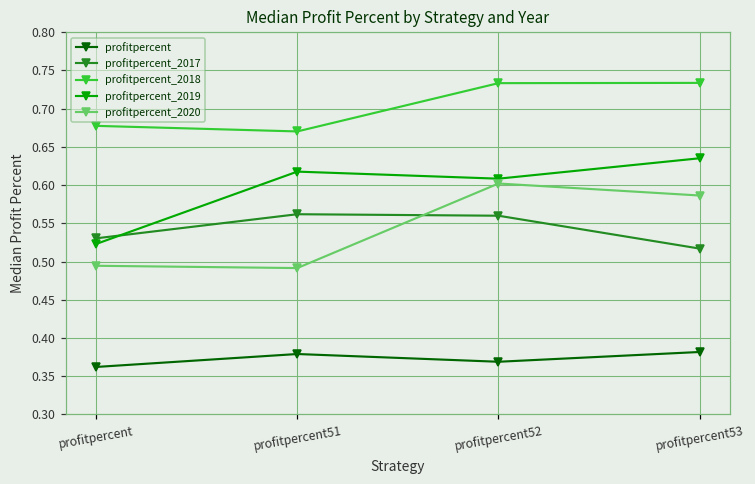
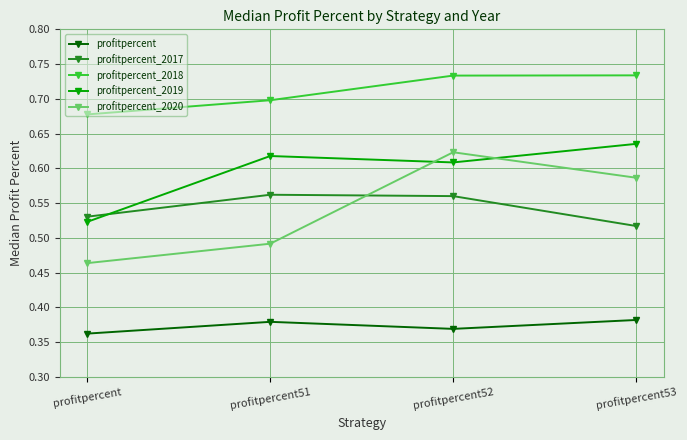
profitpercent_2020, profitpercent: 0.49 -> 0.46
profitpercent_2018, profitpercent51: 0.67 -> 0.70
profitpercent_2020, profitpercent52: 0.60 -> 0.62
